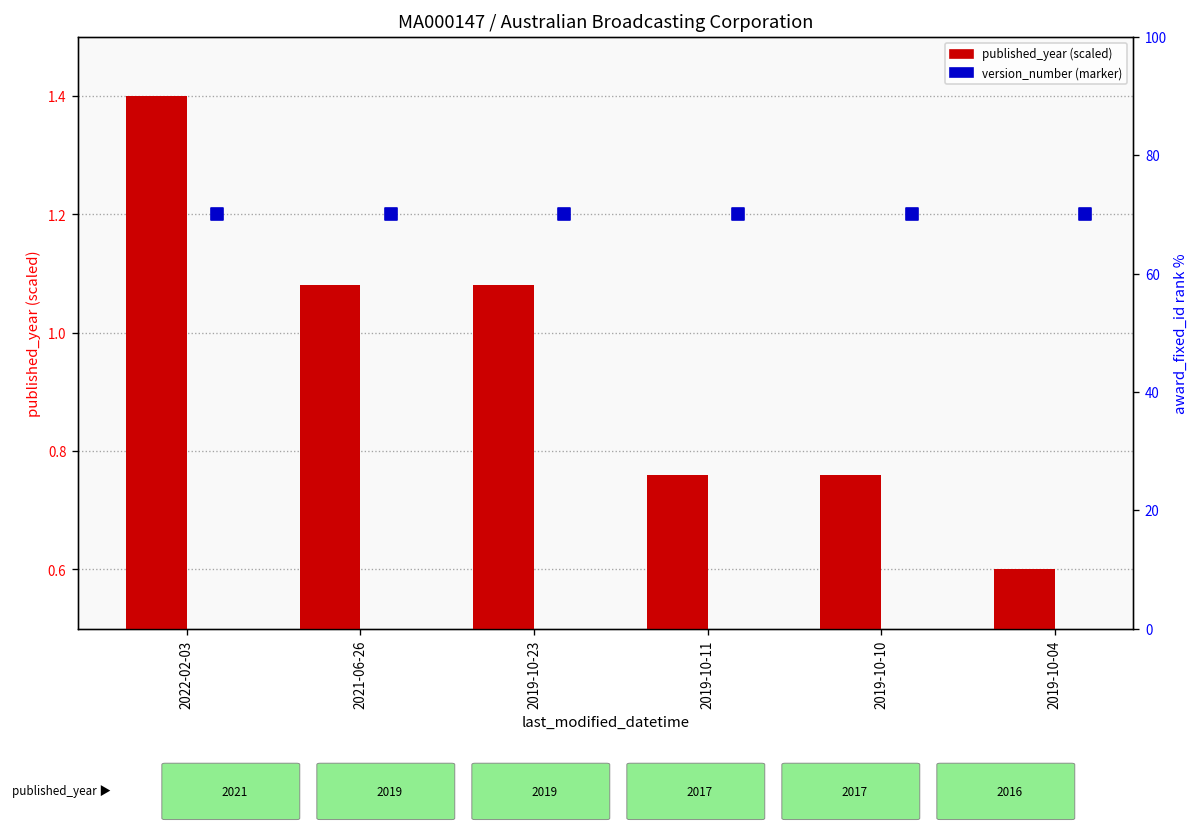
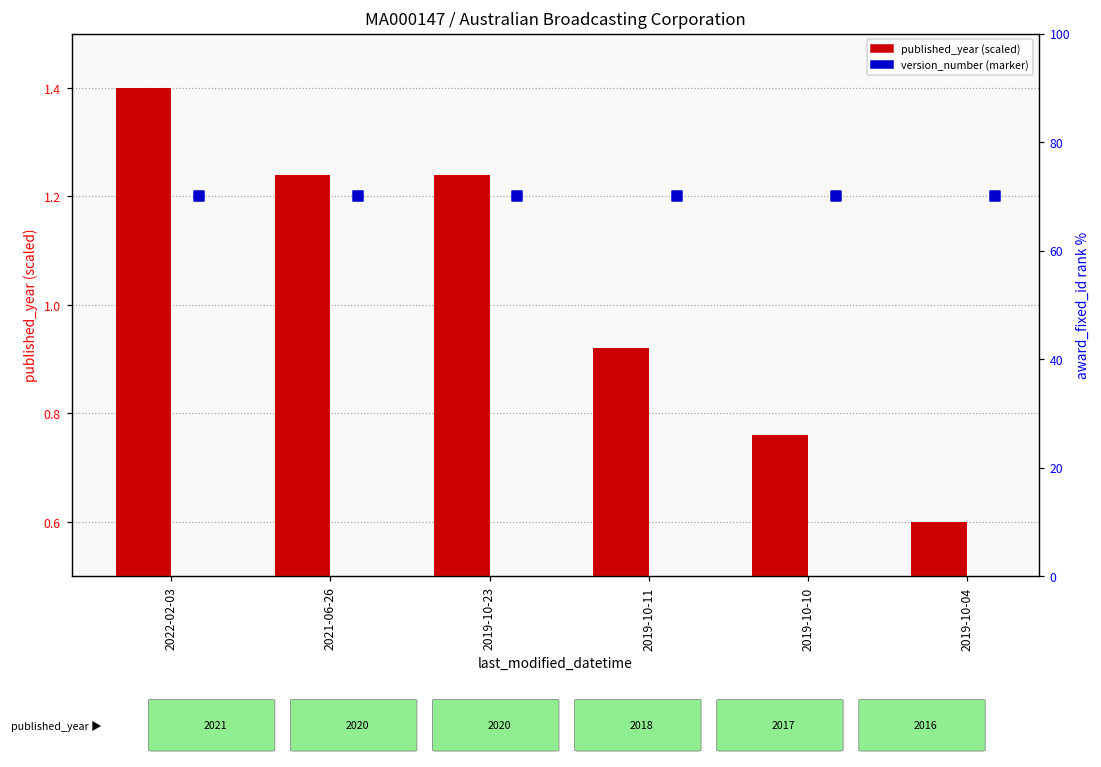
published_year (scaled), 2021-06-26: 2019 -> 2020
published_year (scaled), 2019-10-23: 2019 -> 2020
published_year (scaled), 2019-10-11: 2017 -> 2018
